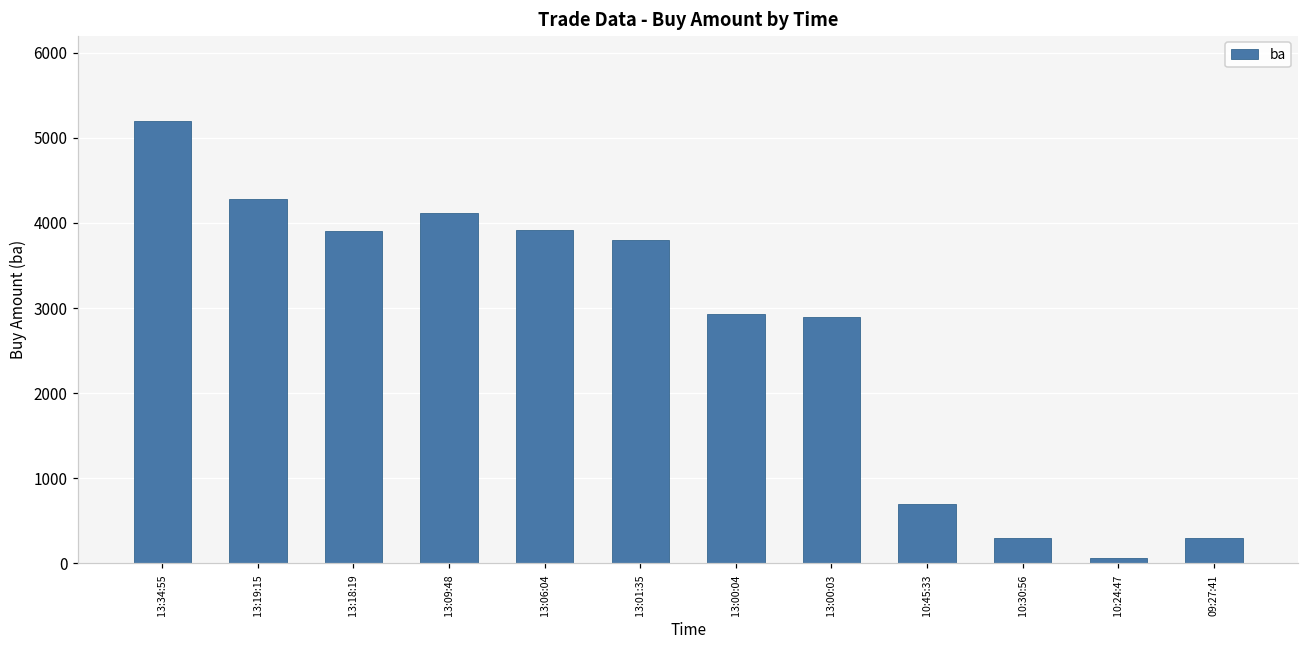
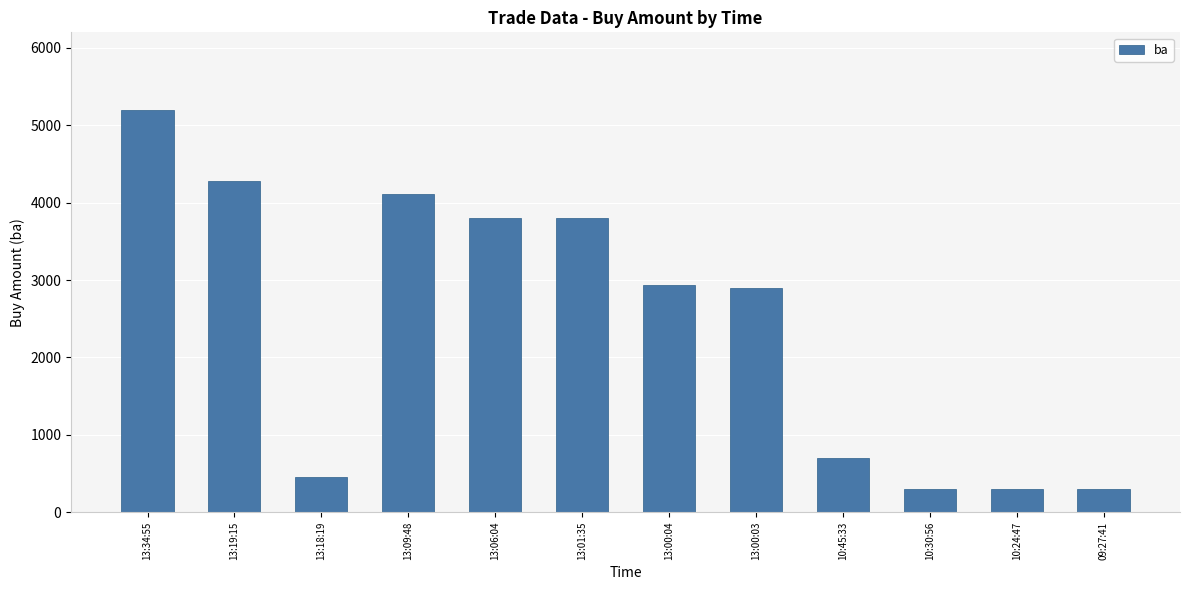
13:18:19: 3900 -> 500
13:06:04: 3900 -> 3800
10:24:47: 100 -> 300
